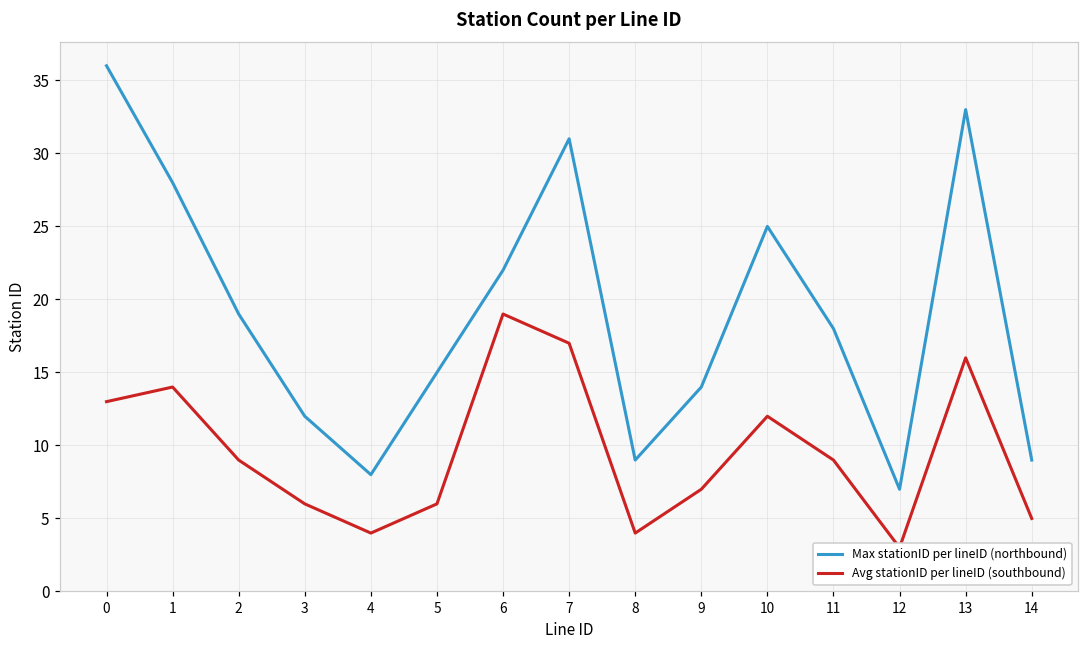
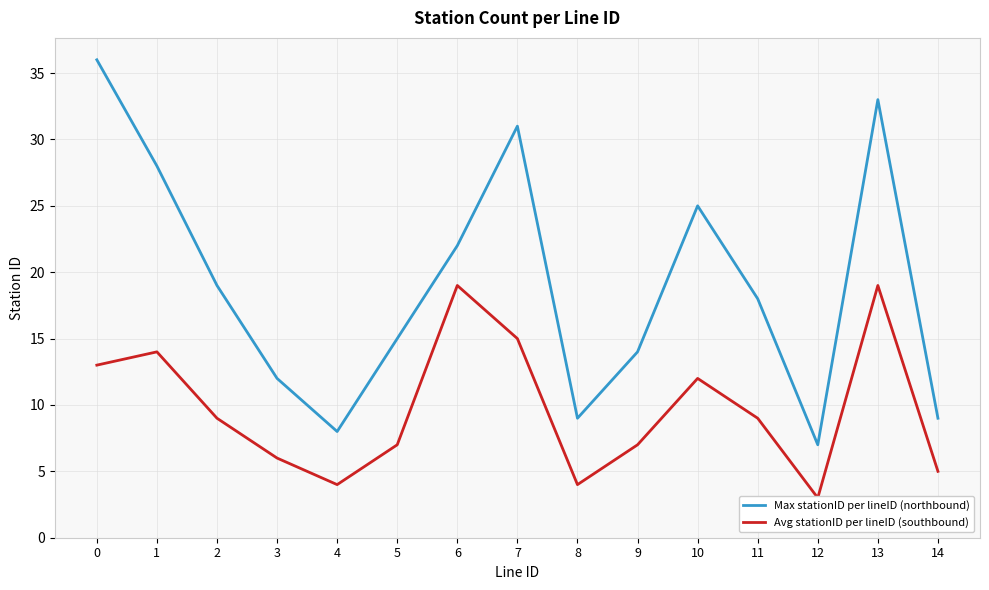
Avg stationID per lineID (southbound), 5: 6 -> 7
Avg stationID per lineID (southbound), 7: 17 -> 15
Avg stationID per lineID (southbound), 13: 16 -> 19
